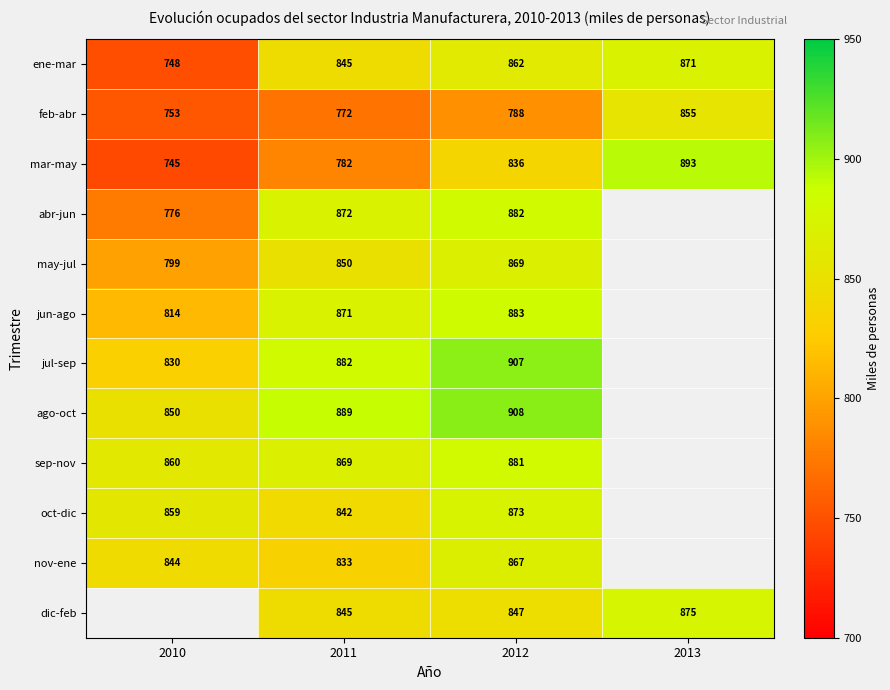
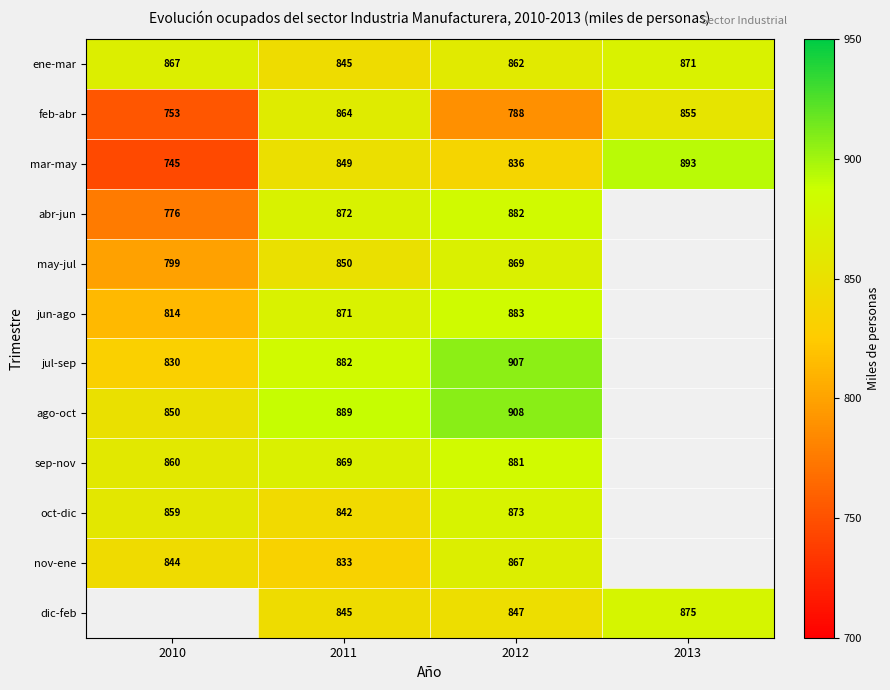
ene-mar, 2010: 748 -> 867
feb-abr, 2011: 772 -> 864
mar-may, 2011: 782 -> 849
